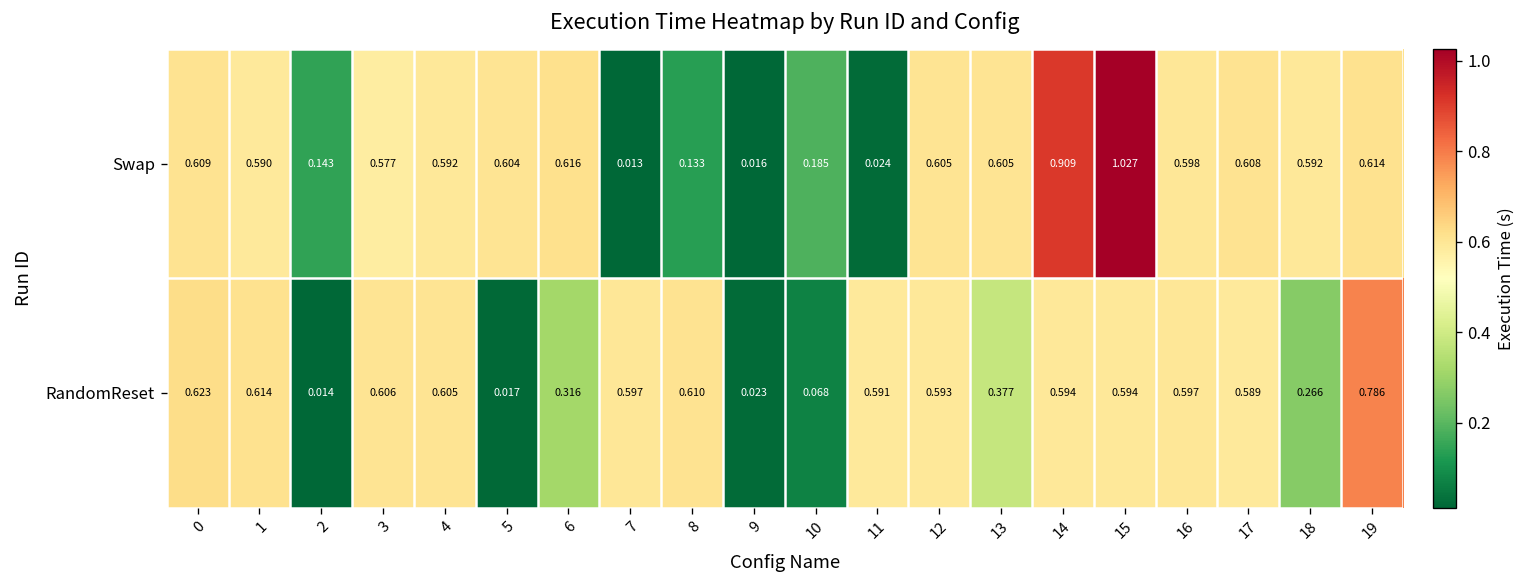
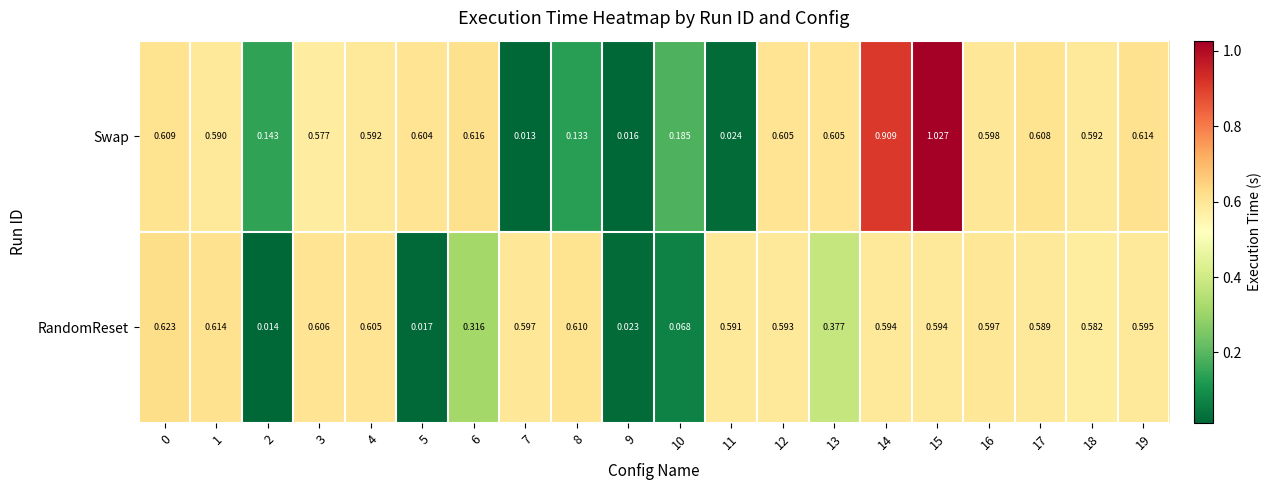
RandomReset, 18: 0.266 -> 0.582
RandomReset, 19: 0.786 -> 0.595
